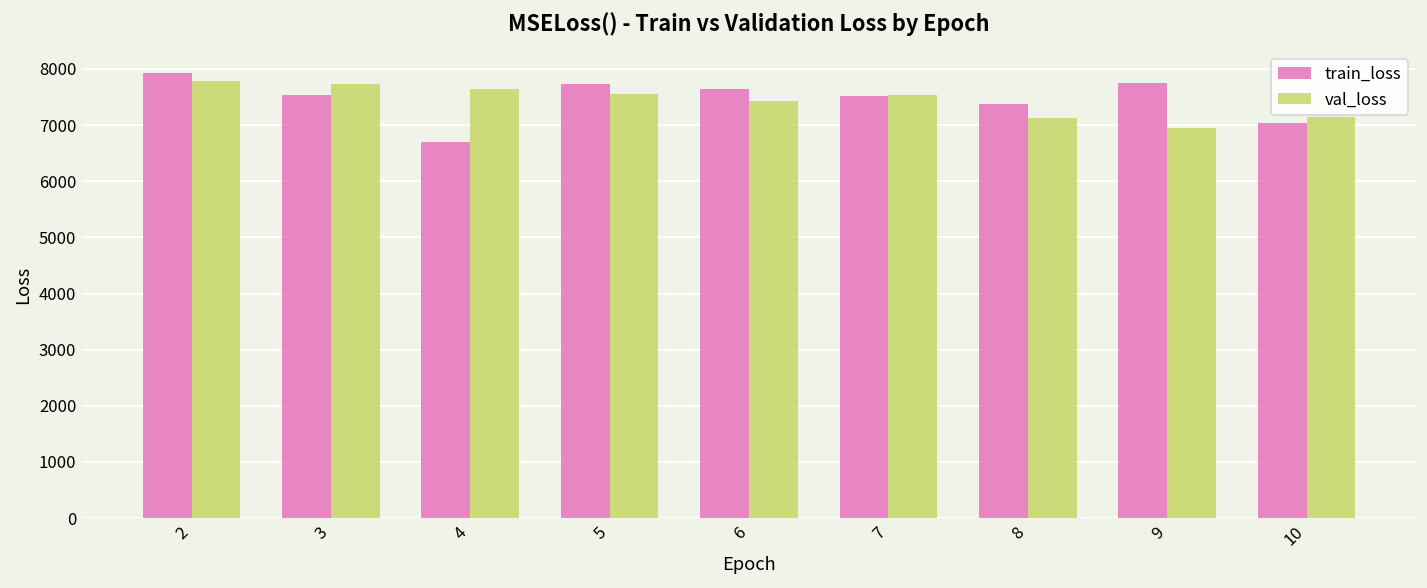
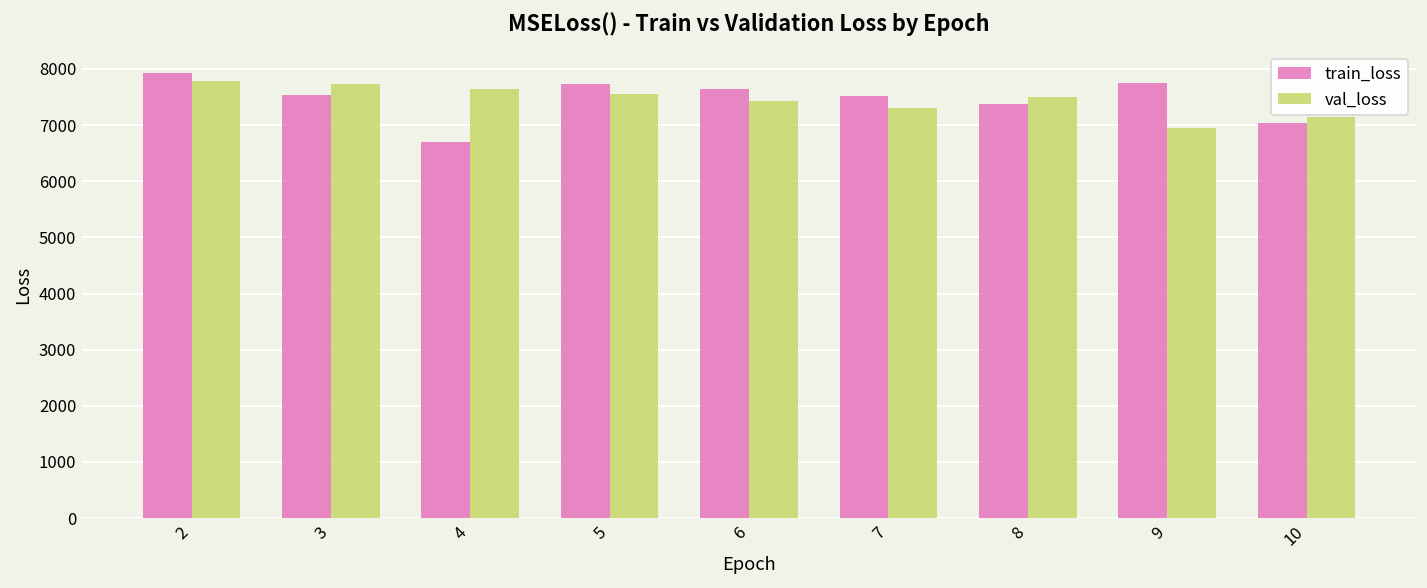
val_loss, 7: 7500 -> 7300
val_loss, 8: 7100 -> 7500
